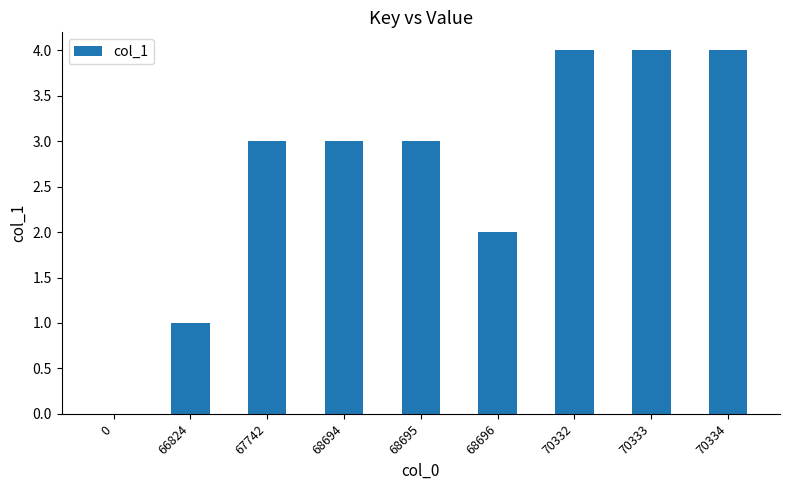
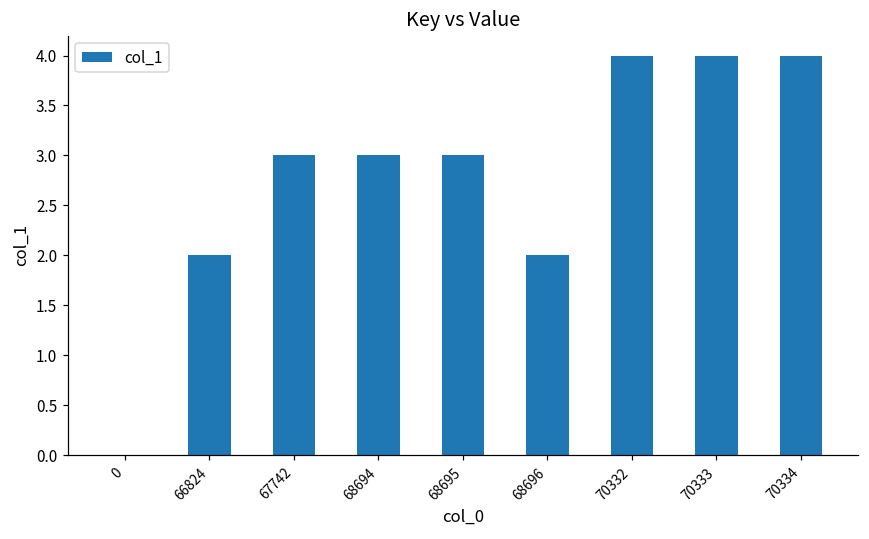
66824: 1 -> 2
